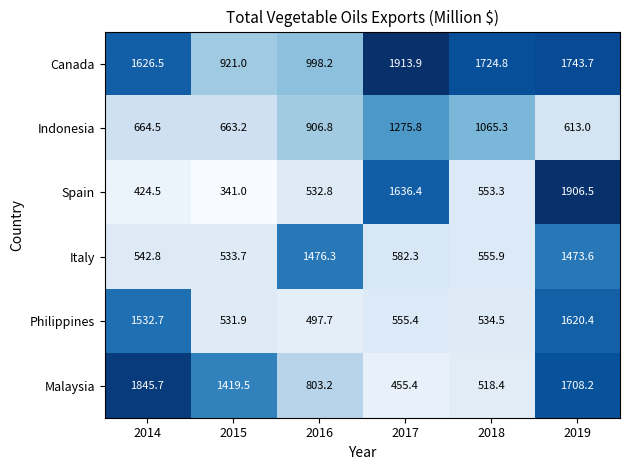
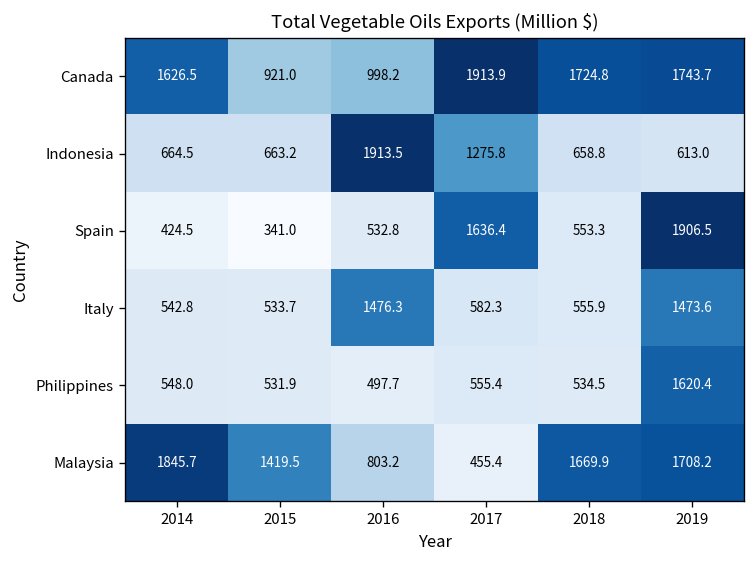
Indonesia, 2016: 906.8 -> 1913.5
Indonesia, 2018: 1065.3 -> 658.8
Philippines, 2014: 1532.7 -> 548.0
Malaysia, 2018: 518.4 -> 1669.9
